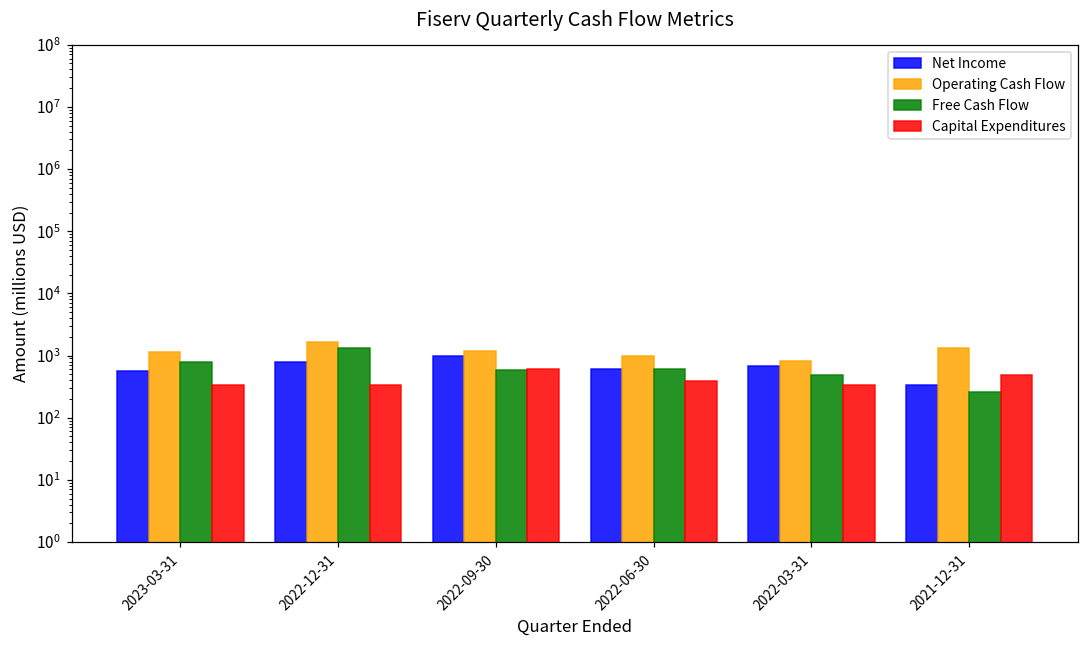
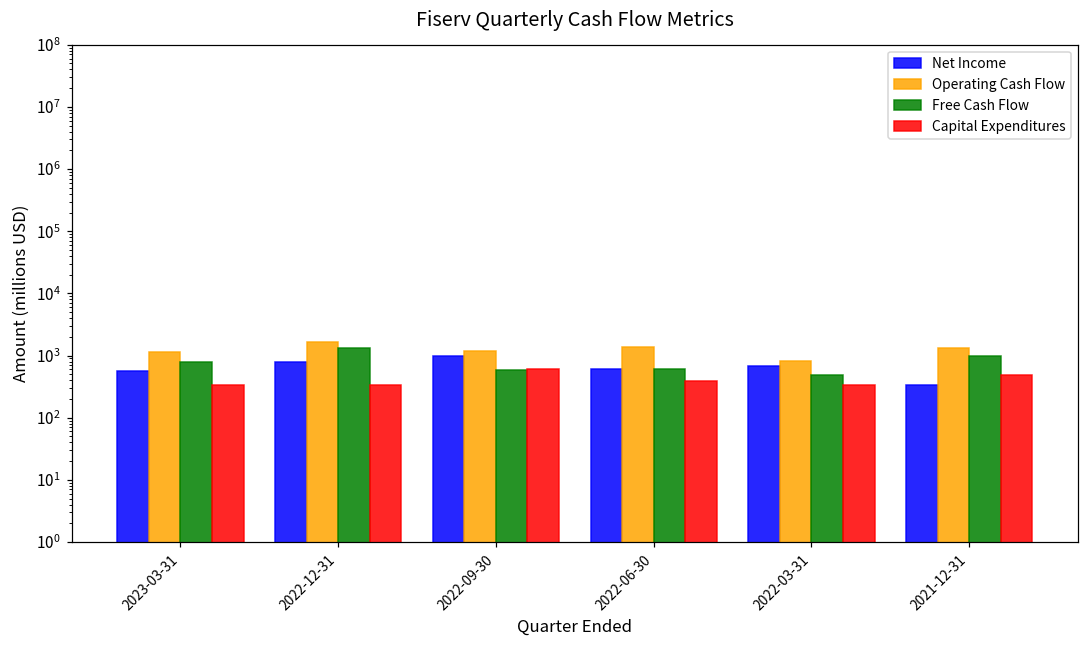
Operating Cash Flow, 2022-06-30: 1000 -> 1400
Free Cash Flow, 2021-12-31: 300 -> 1000
